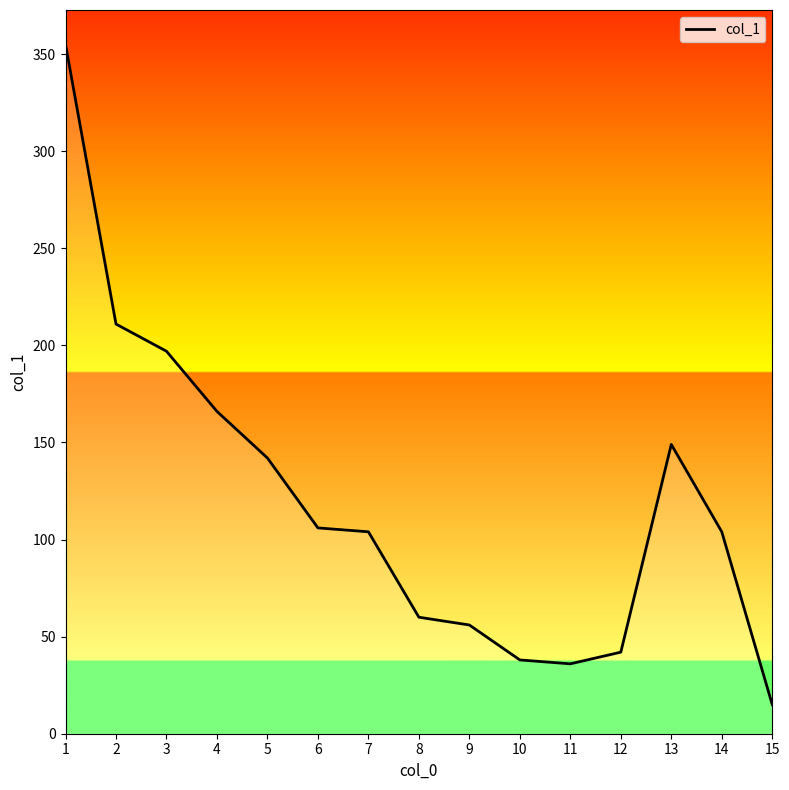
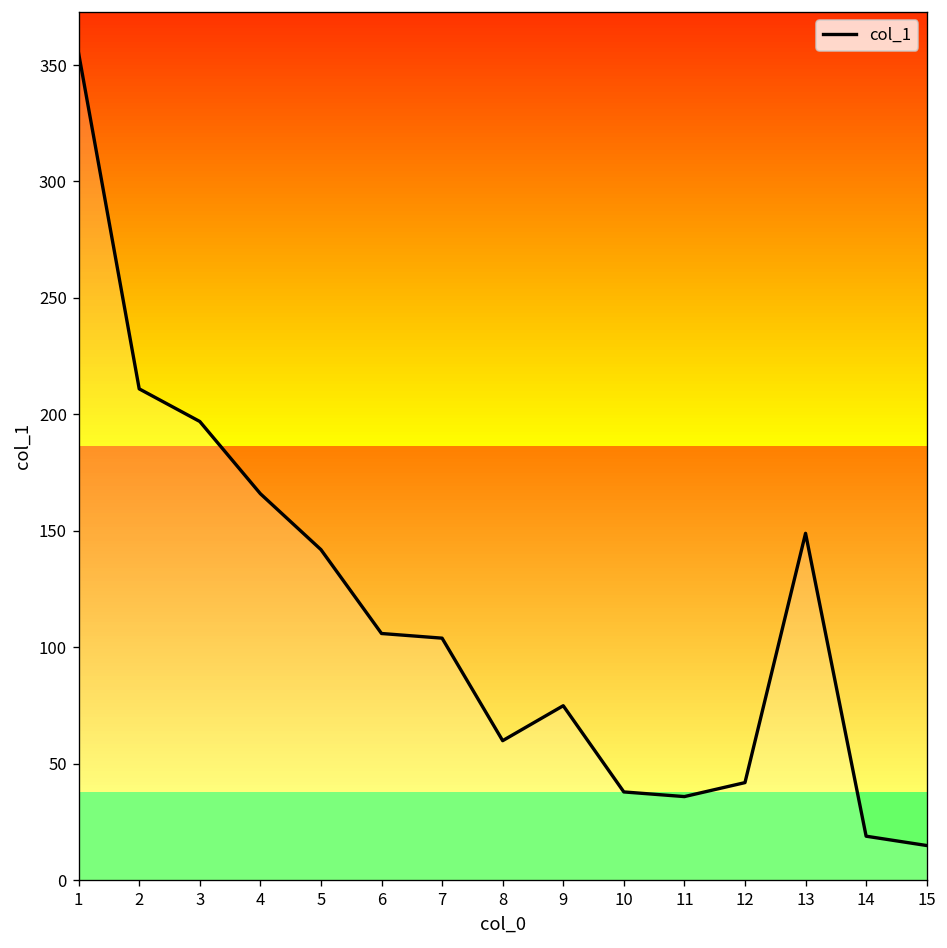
9: 56 -> 75
14: 104 -> 19
